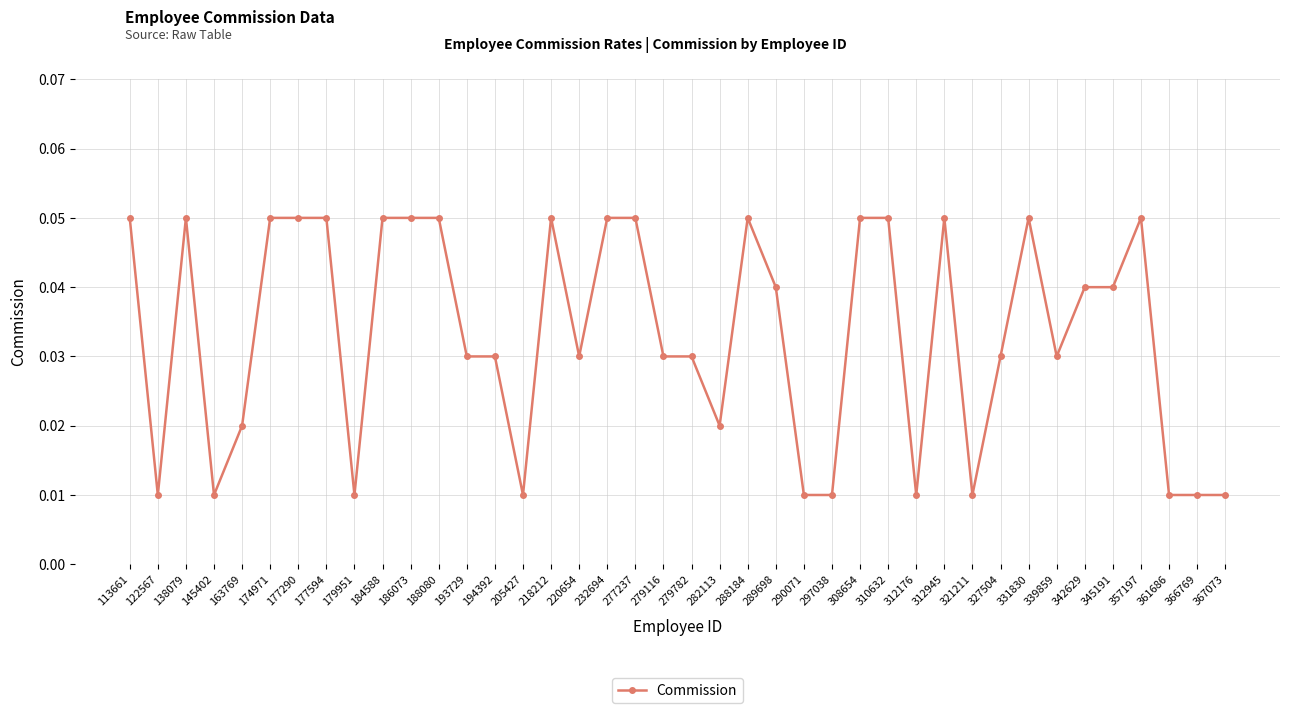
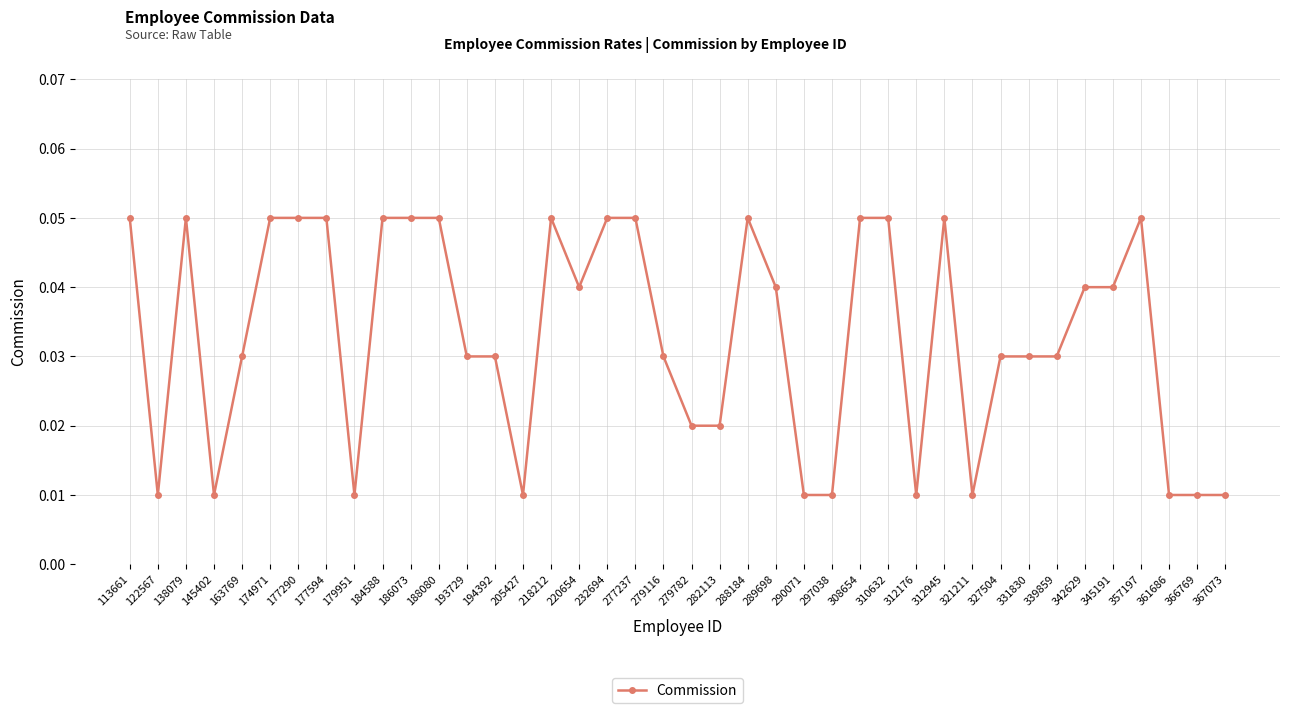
163769: 0.02 -> 0.03
220654: 0.03 -> 0.04
279782: 0.03 -> 0.02
331830: 0.05 -> 0.03
